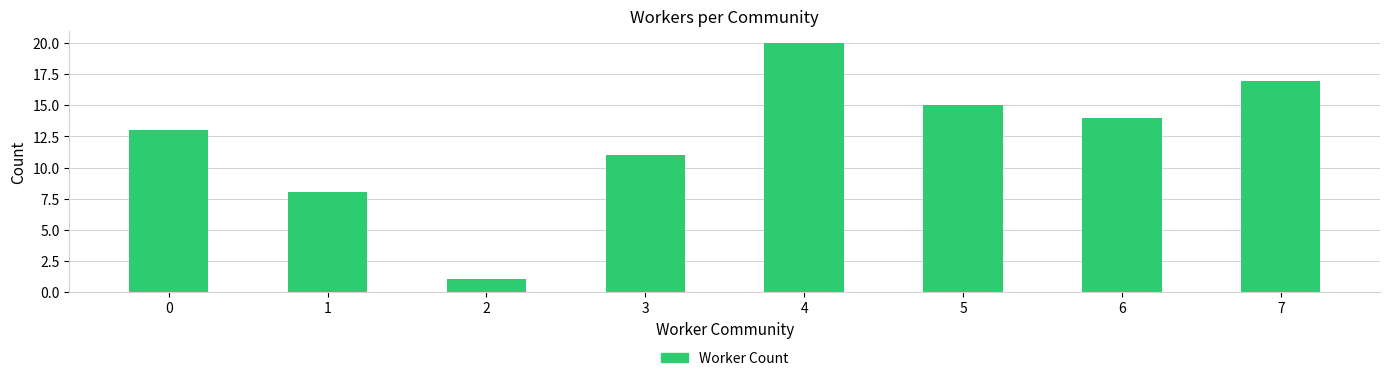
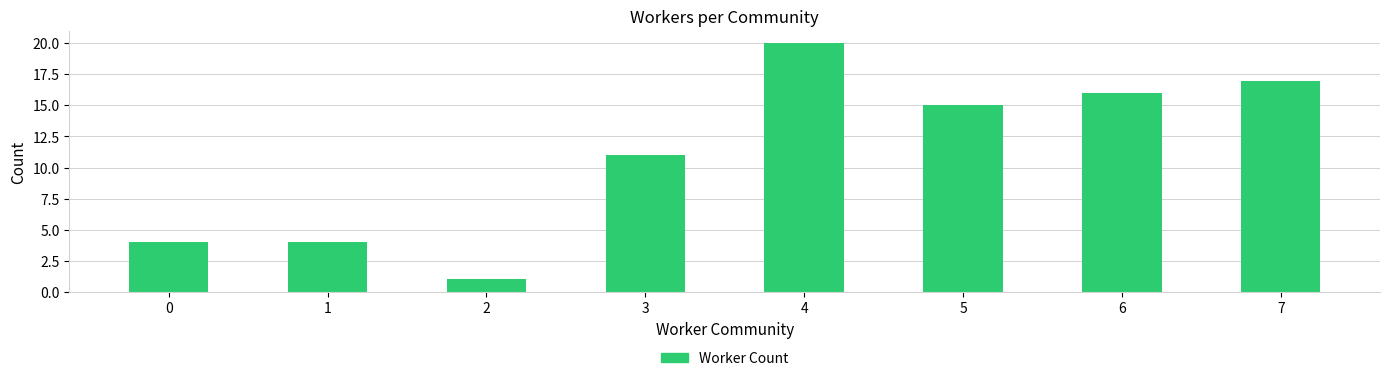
0: 13 -> 4
1: 8 -> 4
6: 14 -> 16
